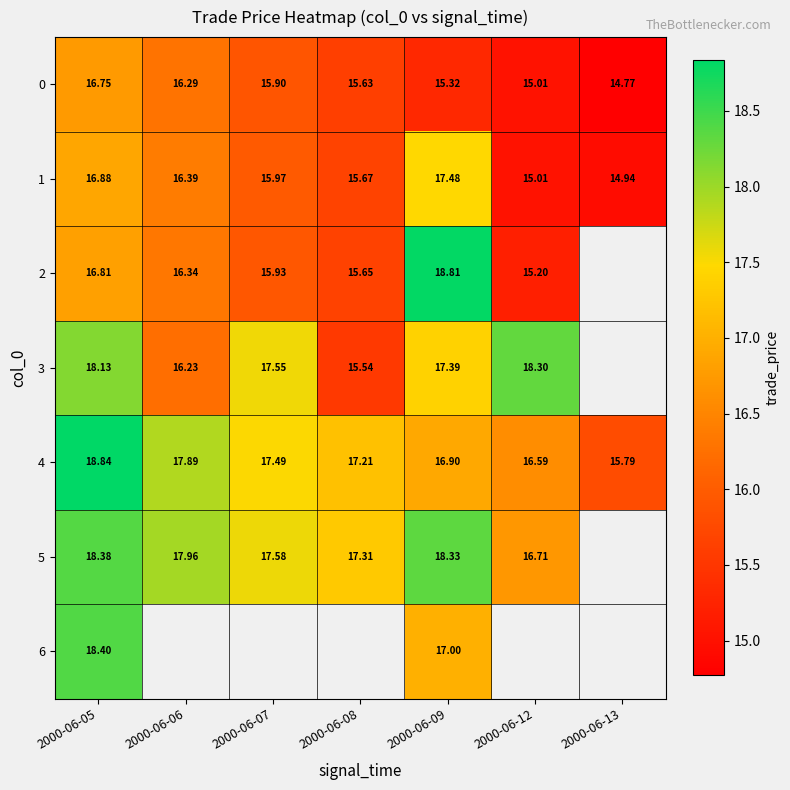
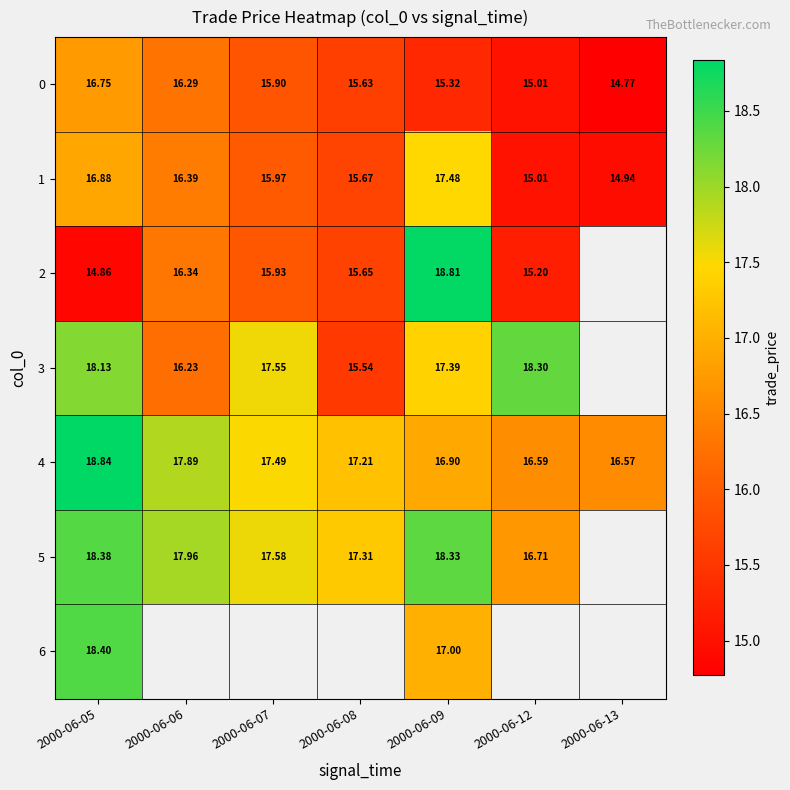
2, 2000-06-05: 16.81 -> 14.86
4, 2000-06-13: 15.79 -> 16.57
